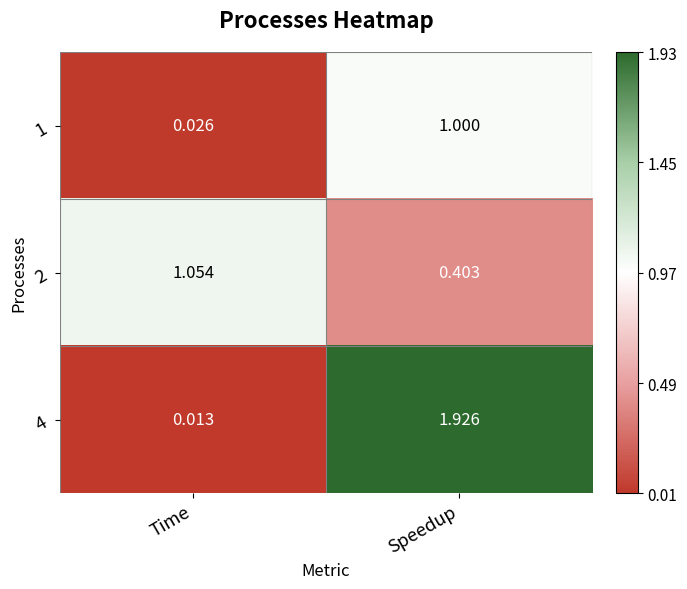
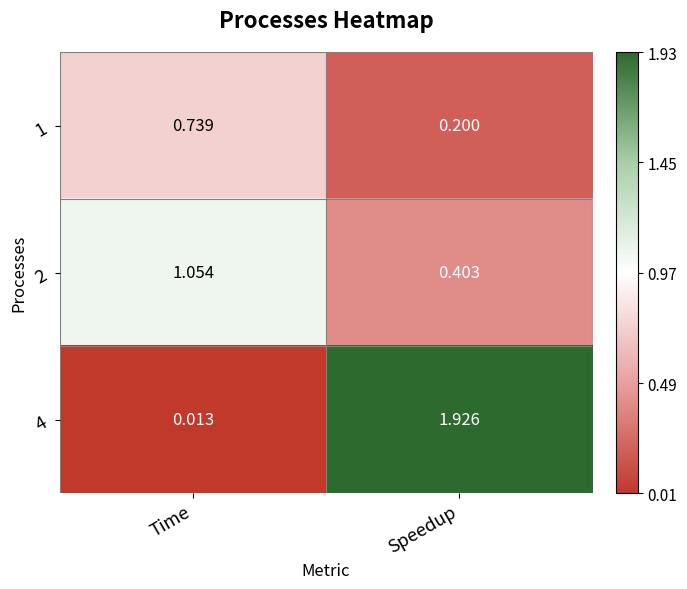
1, Time: 0.026 -> 0.739
1, Speedup: 1.000 -> 0.200
